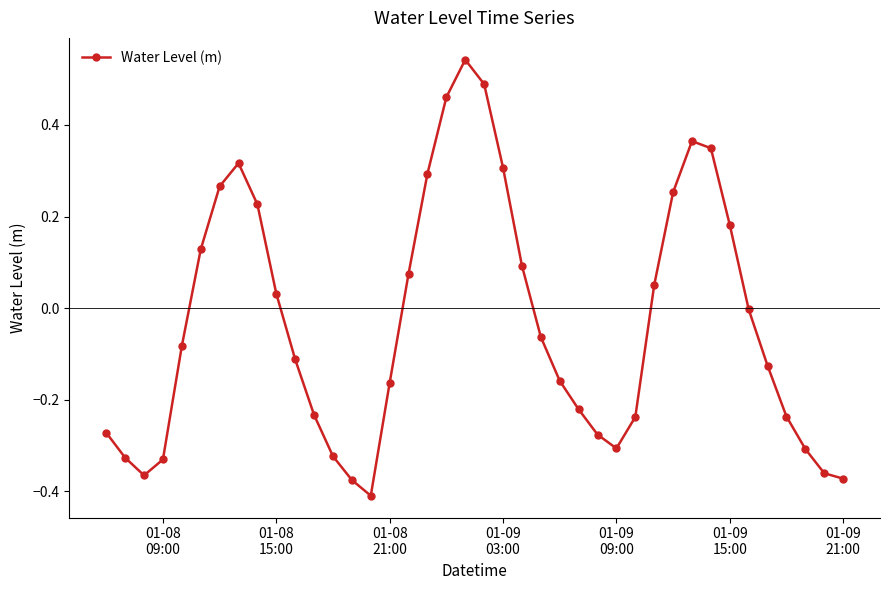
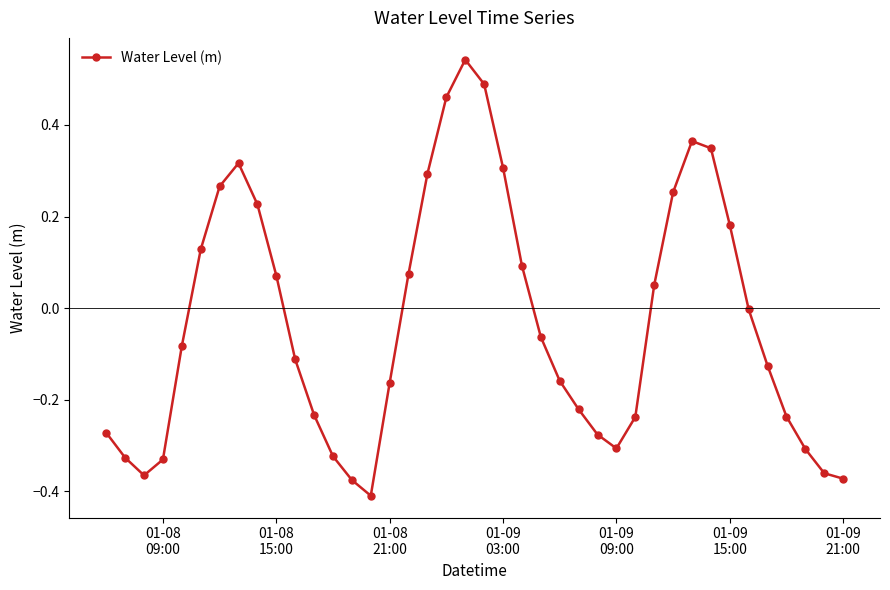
01-08 15:00: 0.03 -> 0.07
